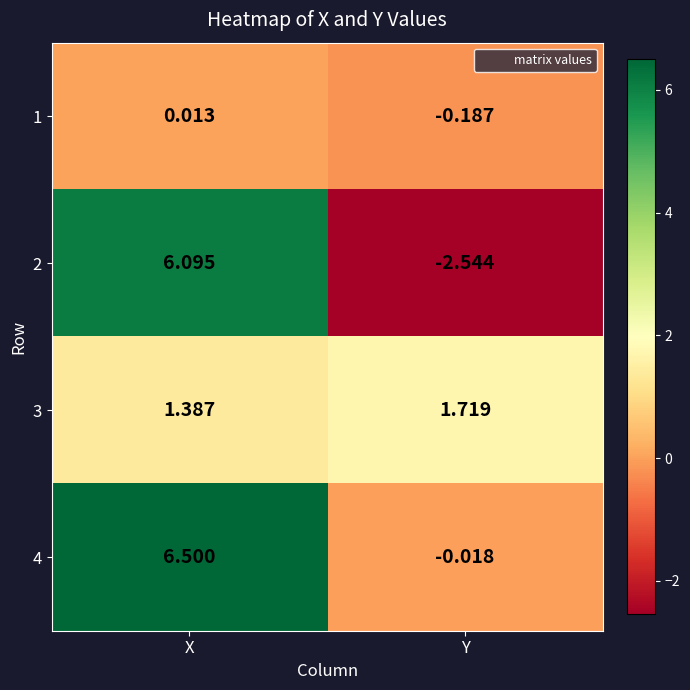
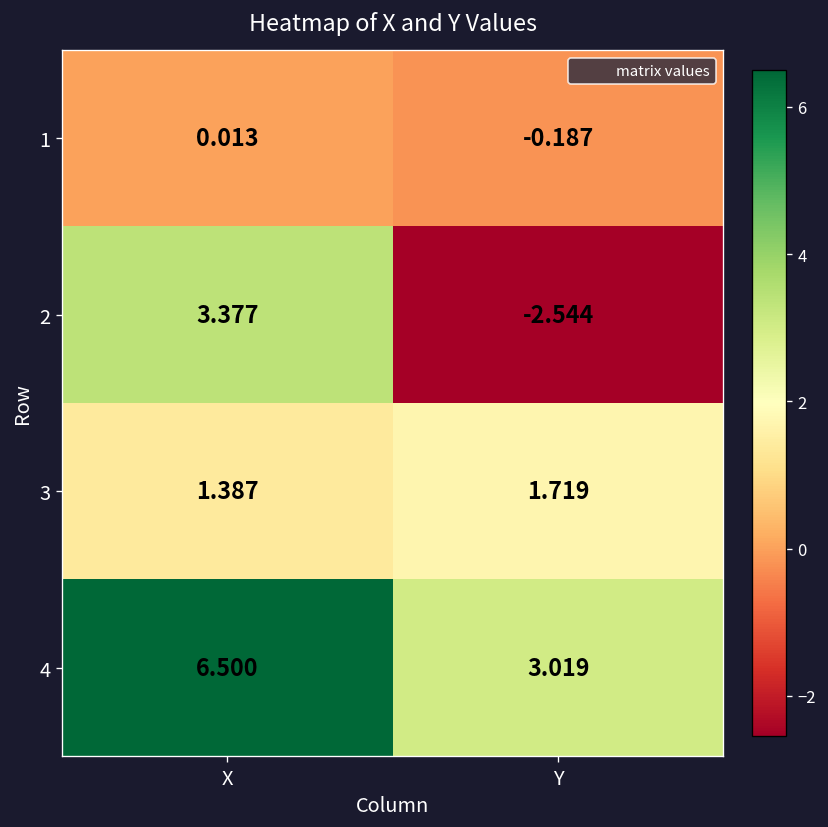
2, X: 6.095 -> 3.377
4, Y: -0.018 -> 3.019
